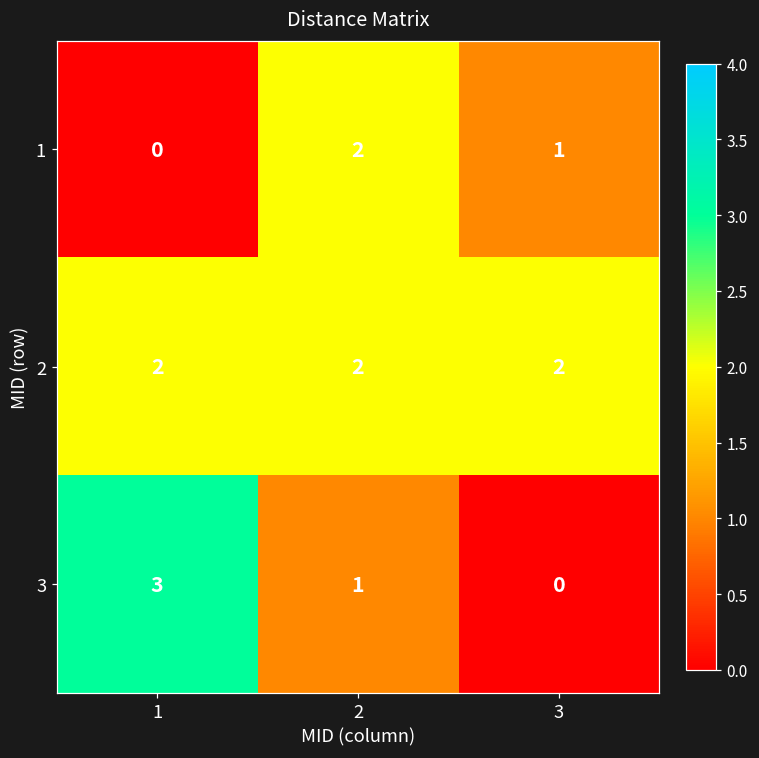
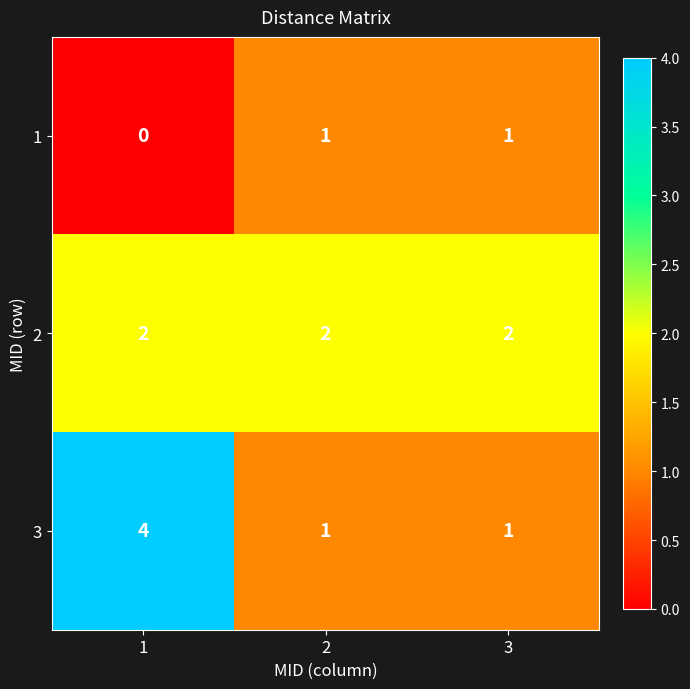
1, 2: 2 -> 1
3, 1: 3 -> 4
3, 3: 0 -> 1
